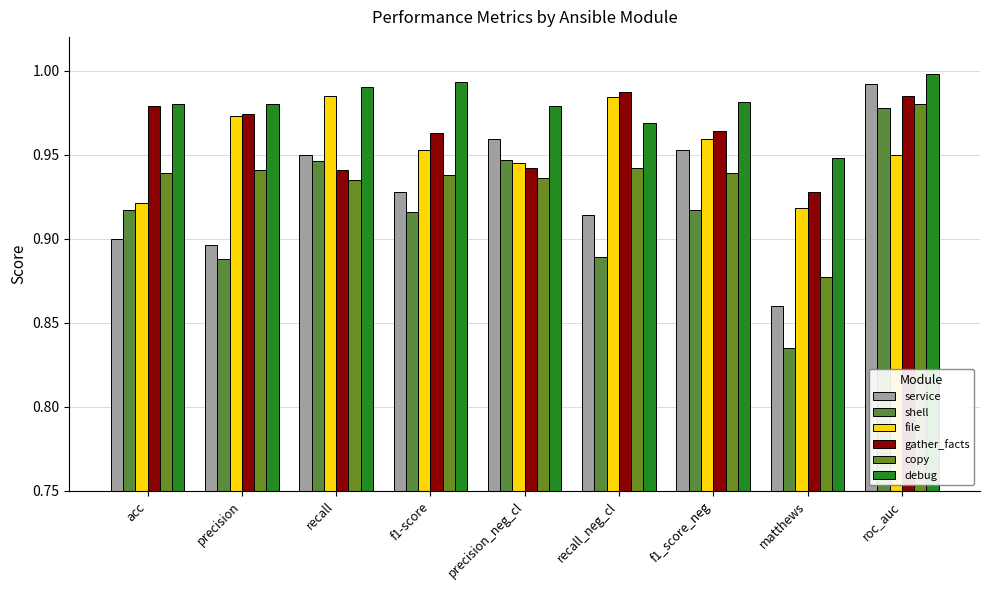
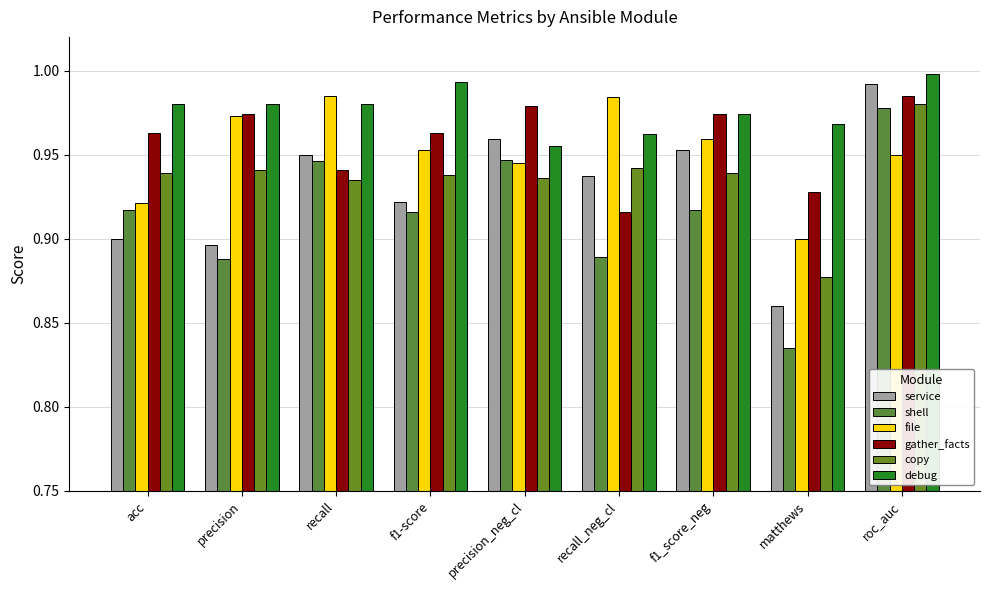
gather_facts, acc: 0.979 -> 0.963
debug, recall: 0.99 -> 0.98
service, f1-score: 0.928 -> 0.922
gather_facts, precision_neg_cl: 0.942 -> 0.979
debug, precision_neg_cl: 0.979 -> 0.955
service, recall_neg_cl: 0.914 -> 0.937
gather_facts, recall_neg_cl: 0.987 -> 0.916
debug, recall_neg_cl: 0.969 -> 0.962
gather_facts, f1_score_neg: 0.964 -> 0.974
debug, f1_score_neg: 0.981 -> 0.974
file, matthews: 0.918 -> 0.900
debug, matthews: 0.948 -> 0.968
